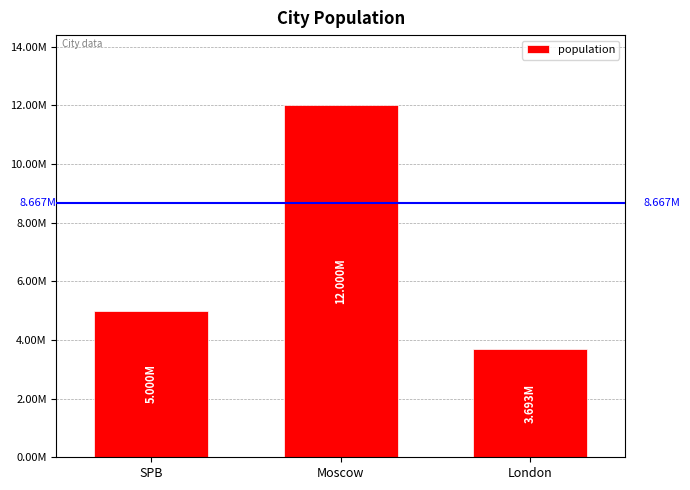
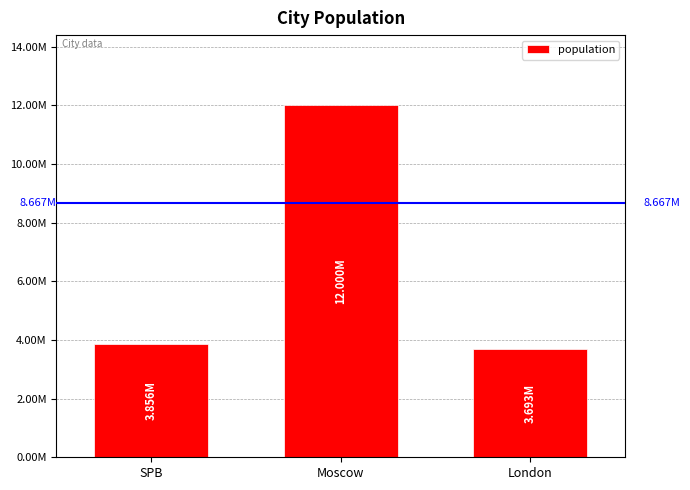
SPB: 5.000M -> 3.856M
